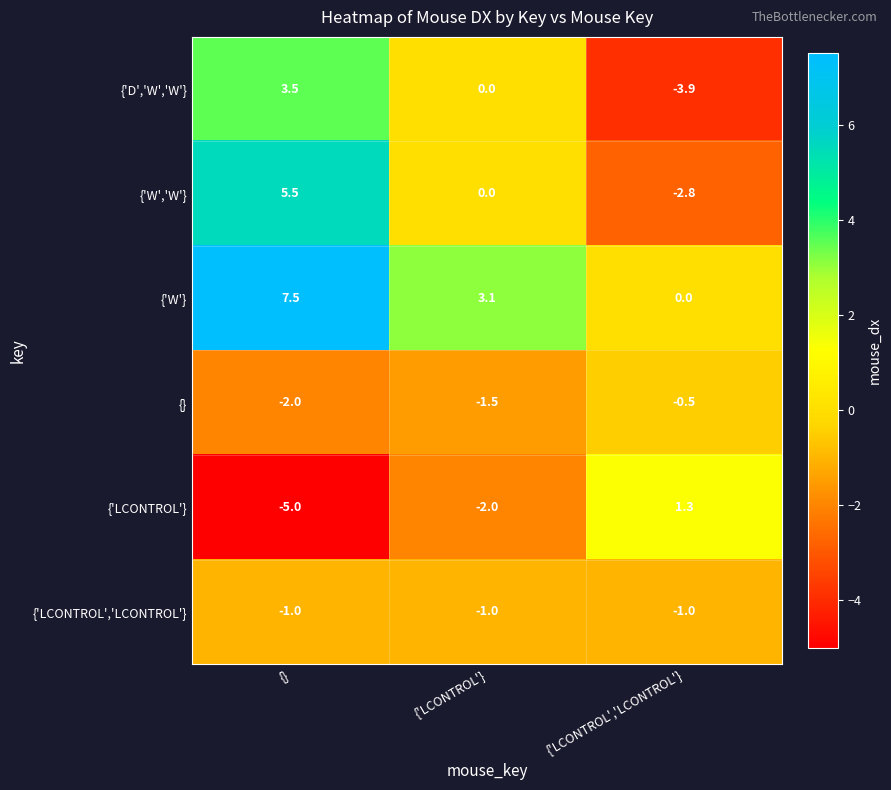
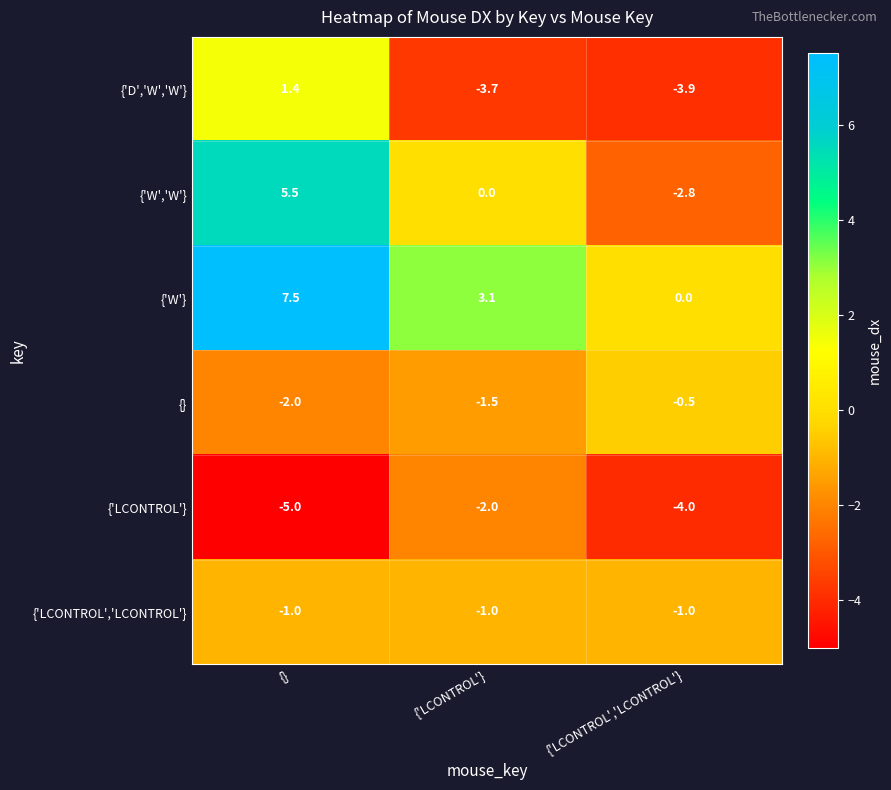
{'D','W','W'}, {}: 3.5 -> 1.4
{'D','W','W'}, {'LCONTROL'}: 0.0 -> -3.7
{'LCONTROL'}, {'LCONTROL','LCONTROL'}: 1.3 -> -4.0
